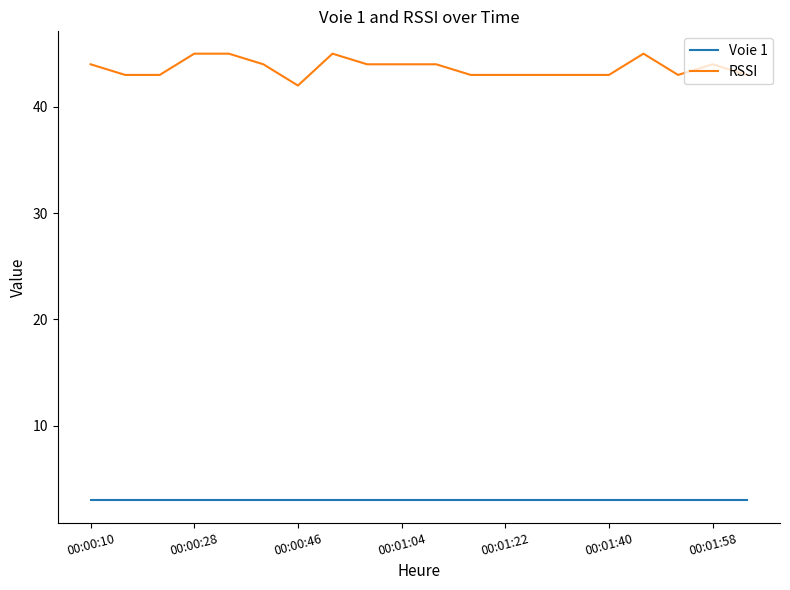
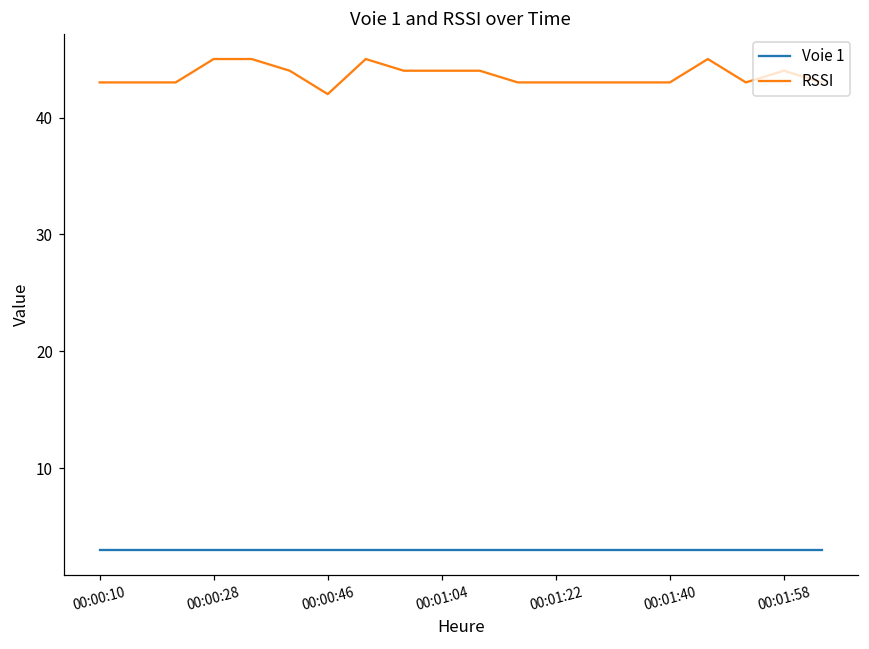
RSSI, 00:00:10: 44 -> 43
